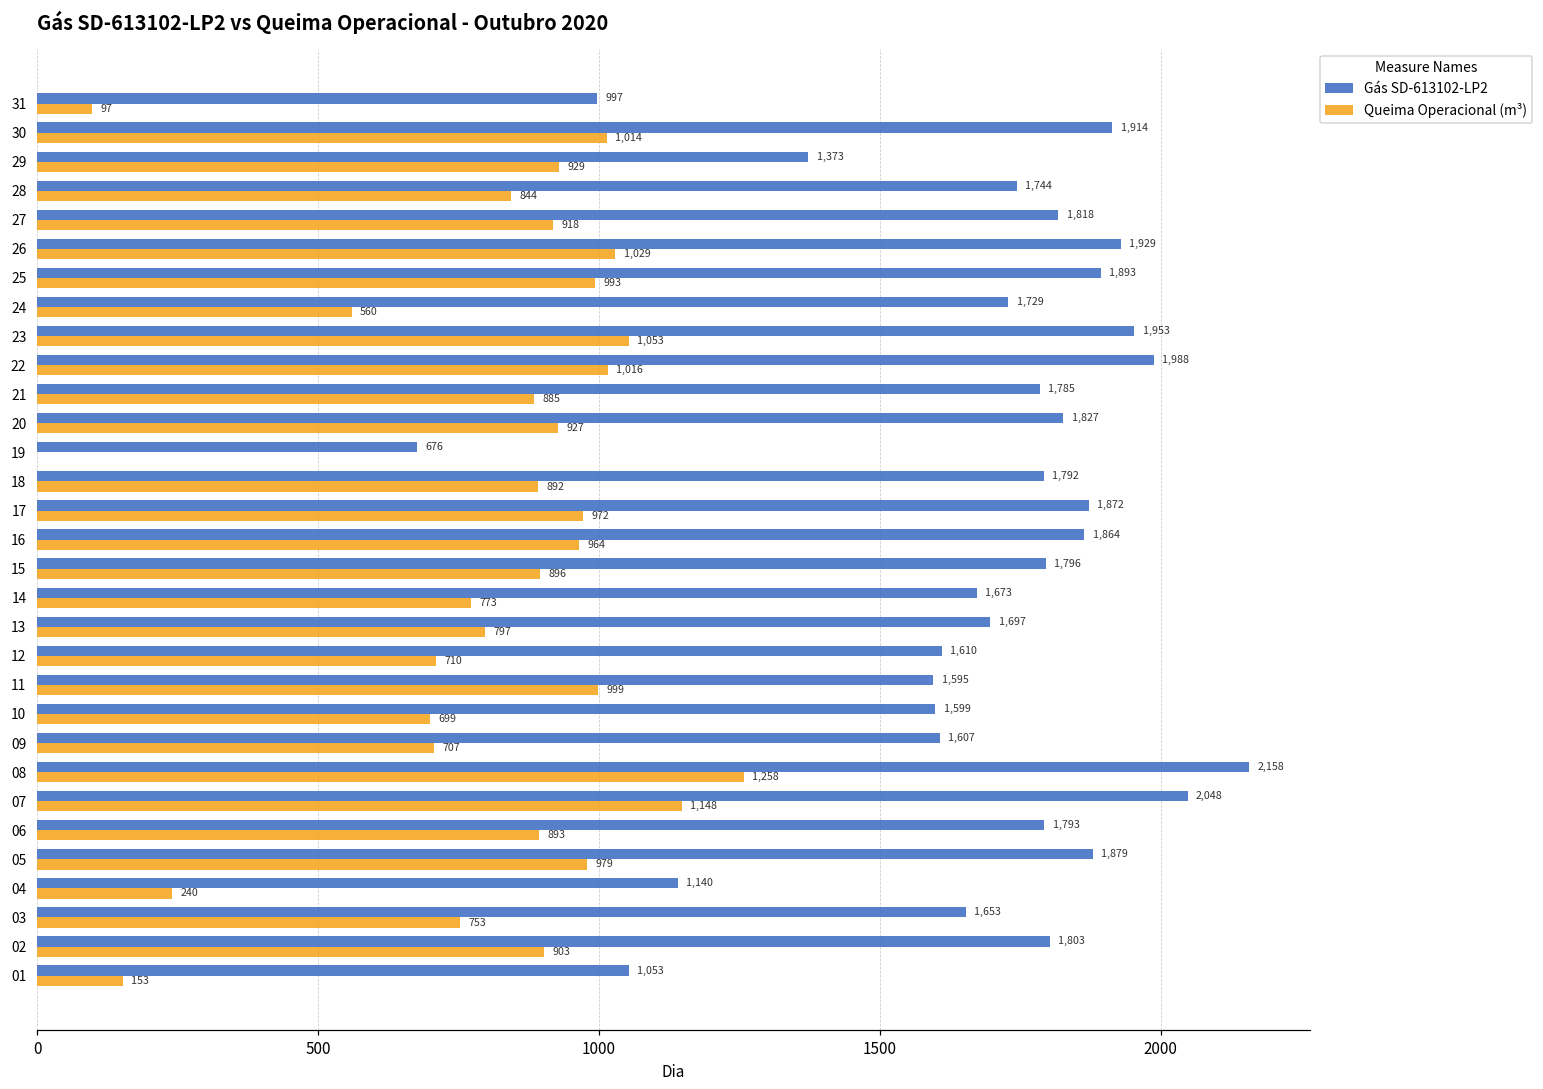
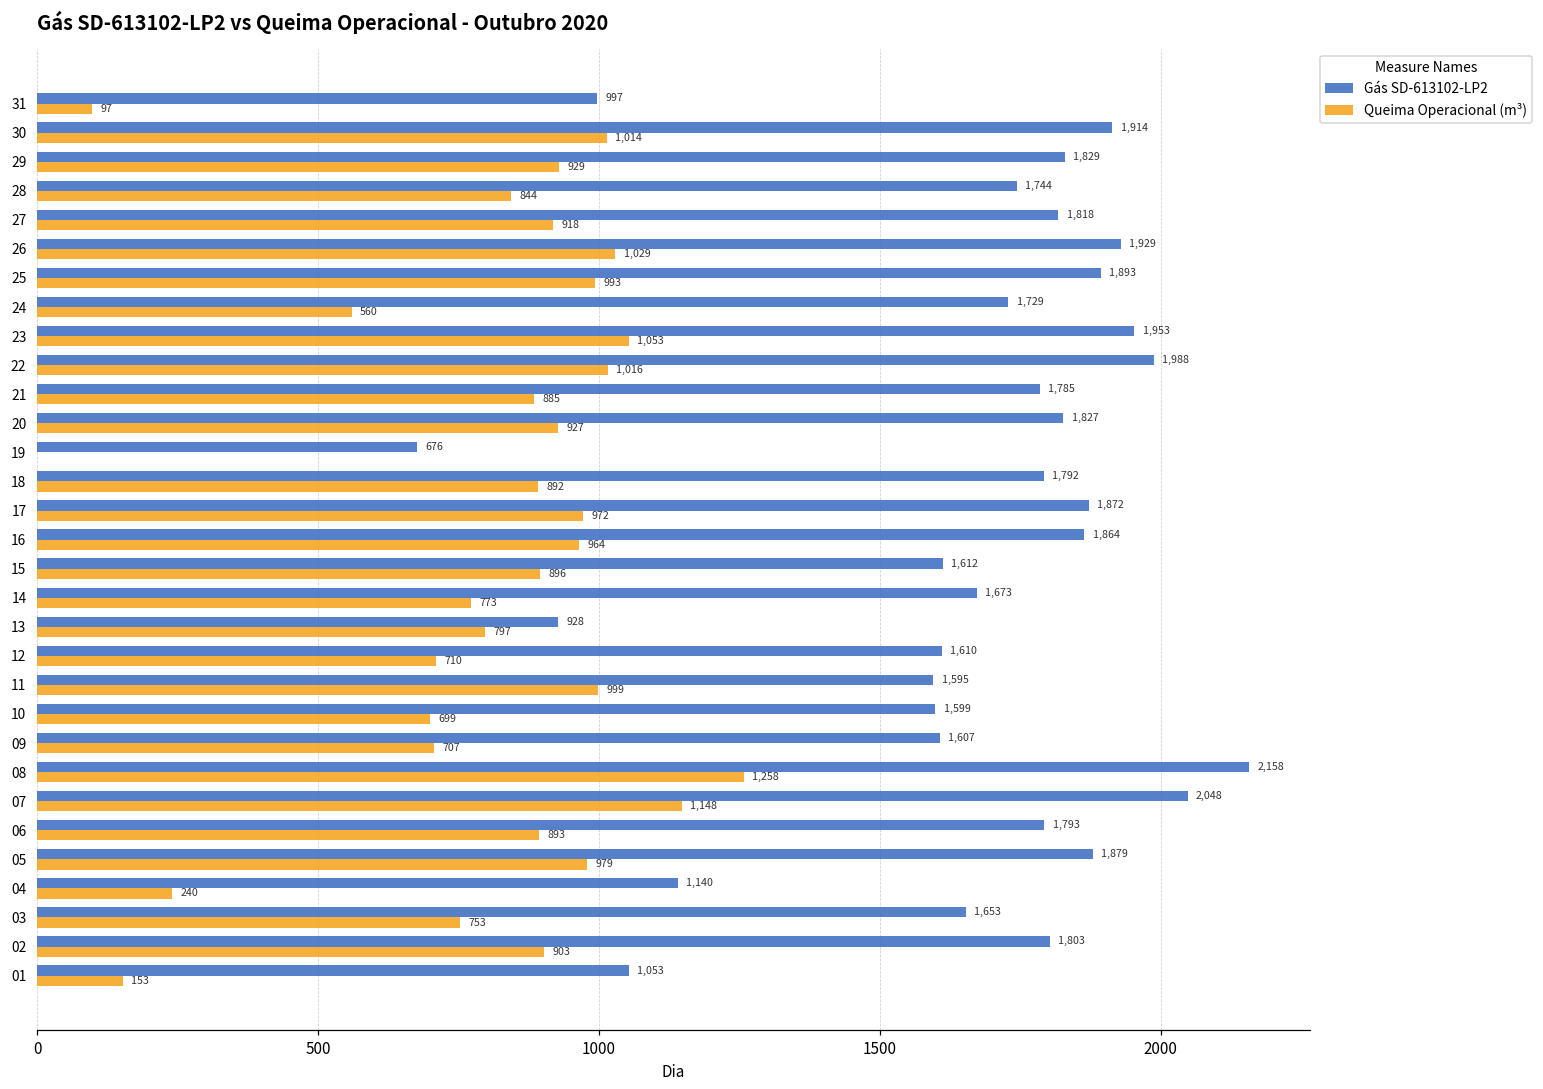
Gás SD-613102-LP2, 29: 1,373 -> 1,829
Gás SD-613102-LP2, 15: 1,796 -> 1,612
Gás SD-613102-LP2, 13: 1,697 -> 928
